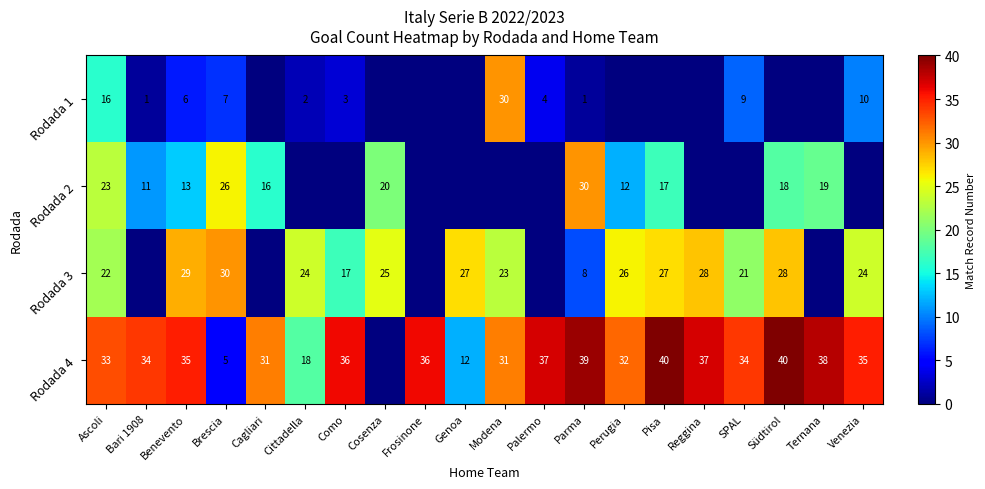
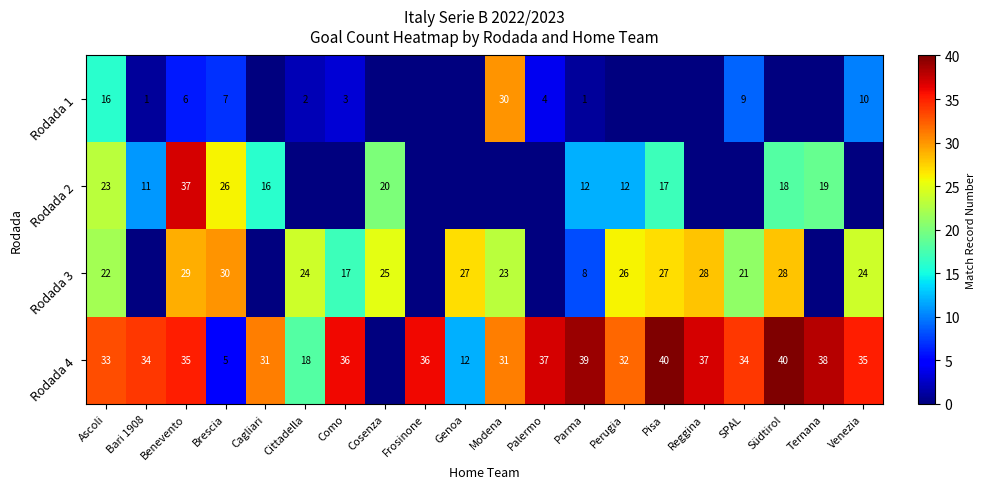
Rodada 2, Benevento: 13 -> 37
Rodada 2, Parma: 30 -> 12
